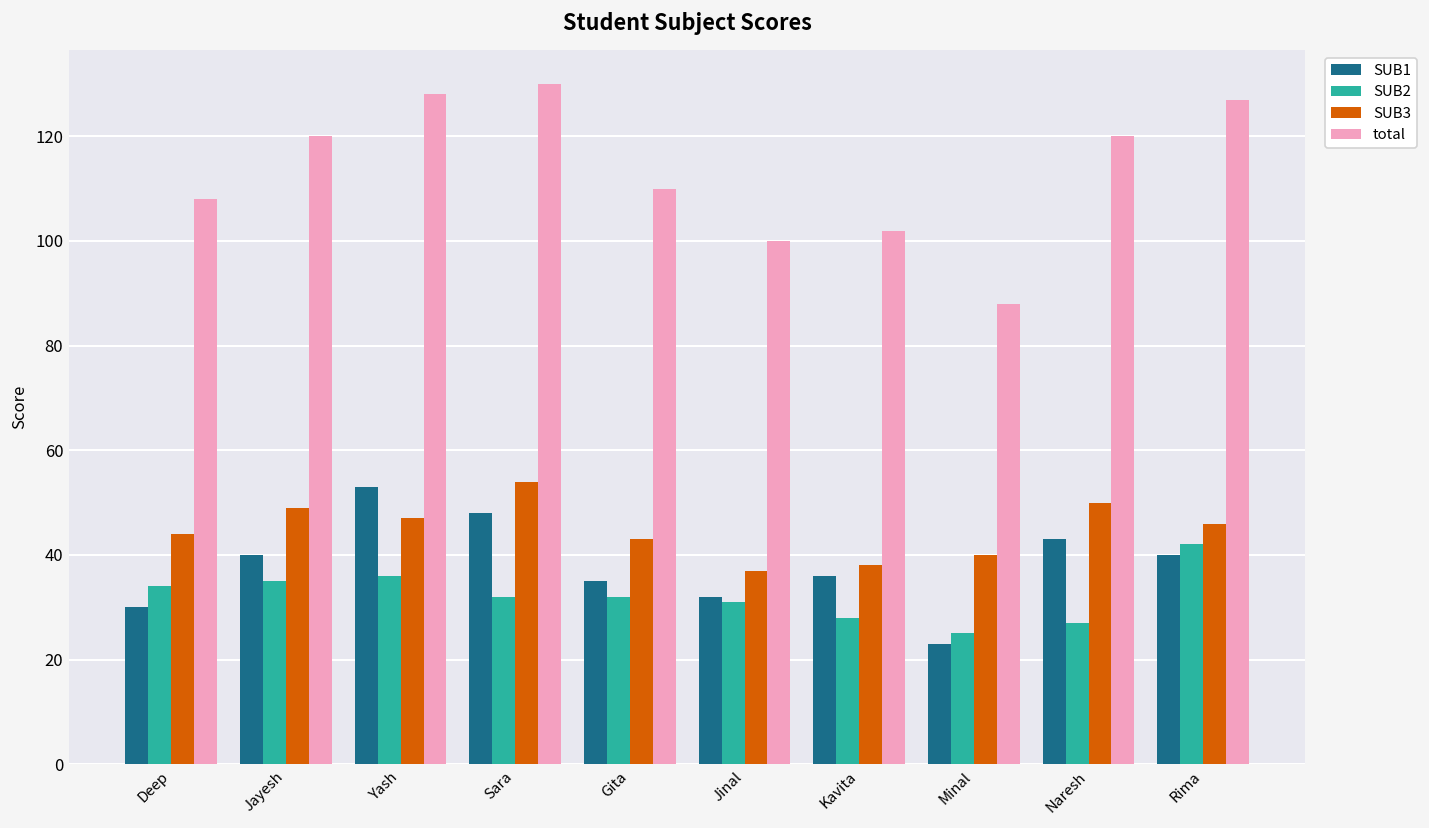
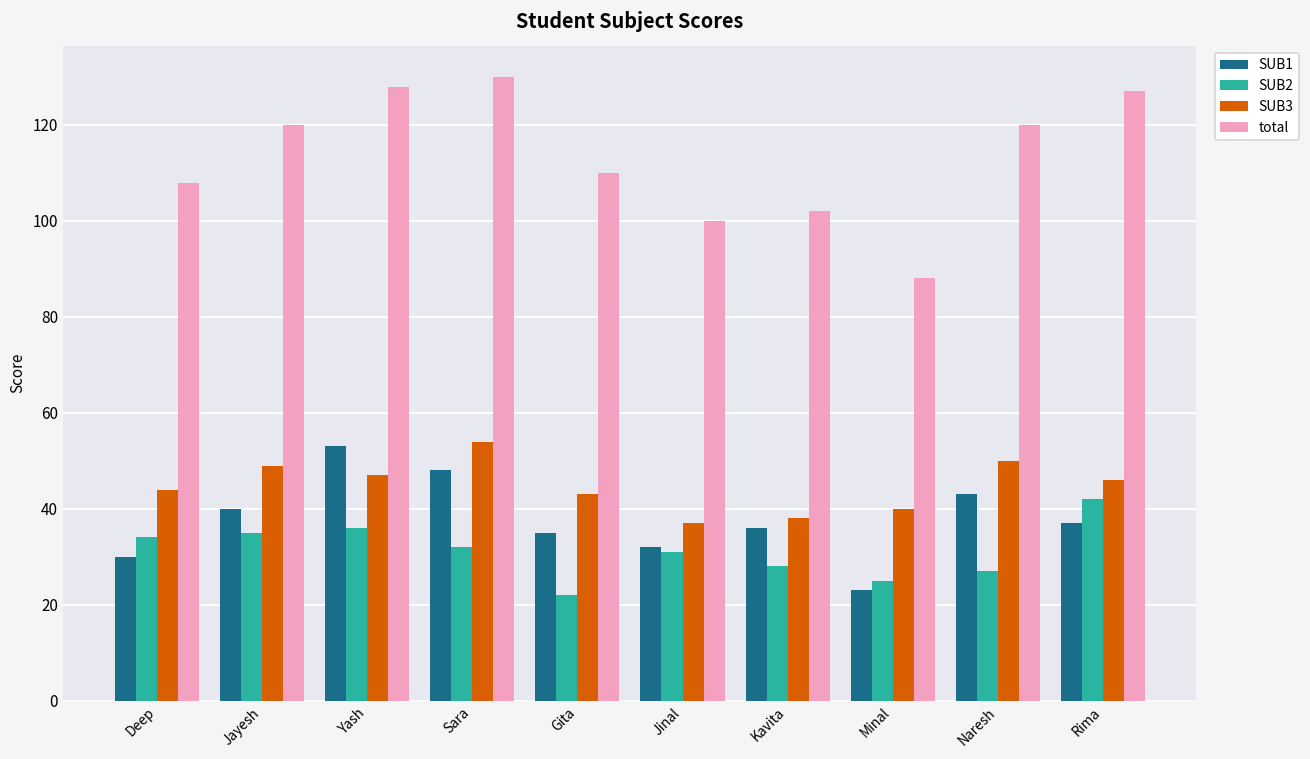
SUB2, Gita: 32 -> 22
SUB1, Rima: 40 -> 37
